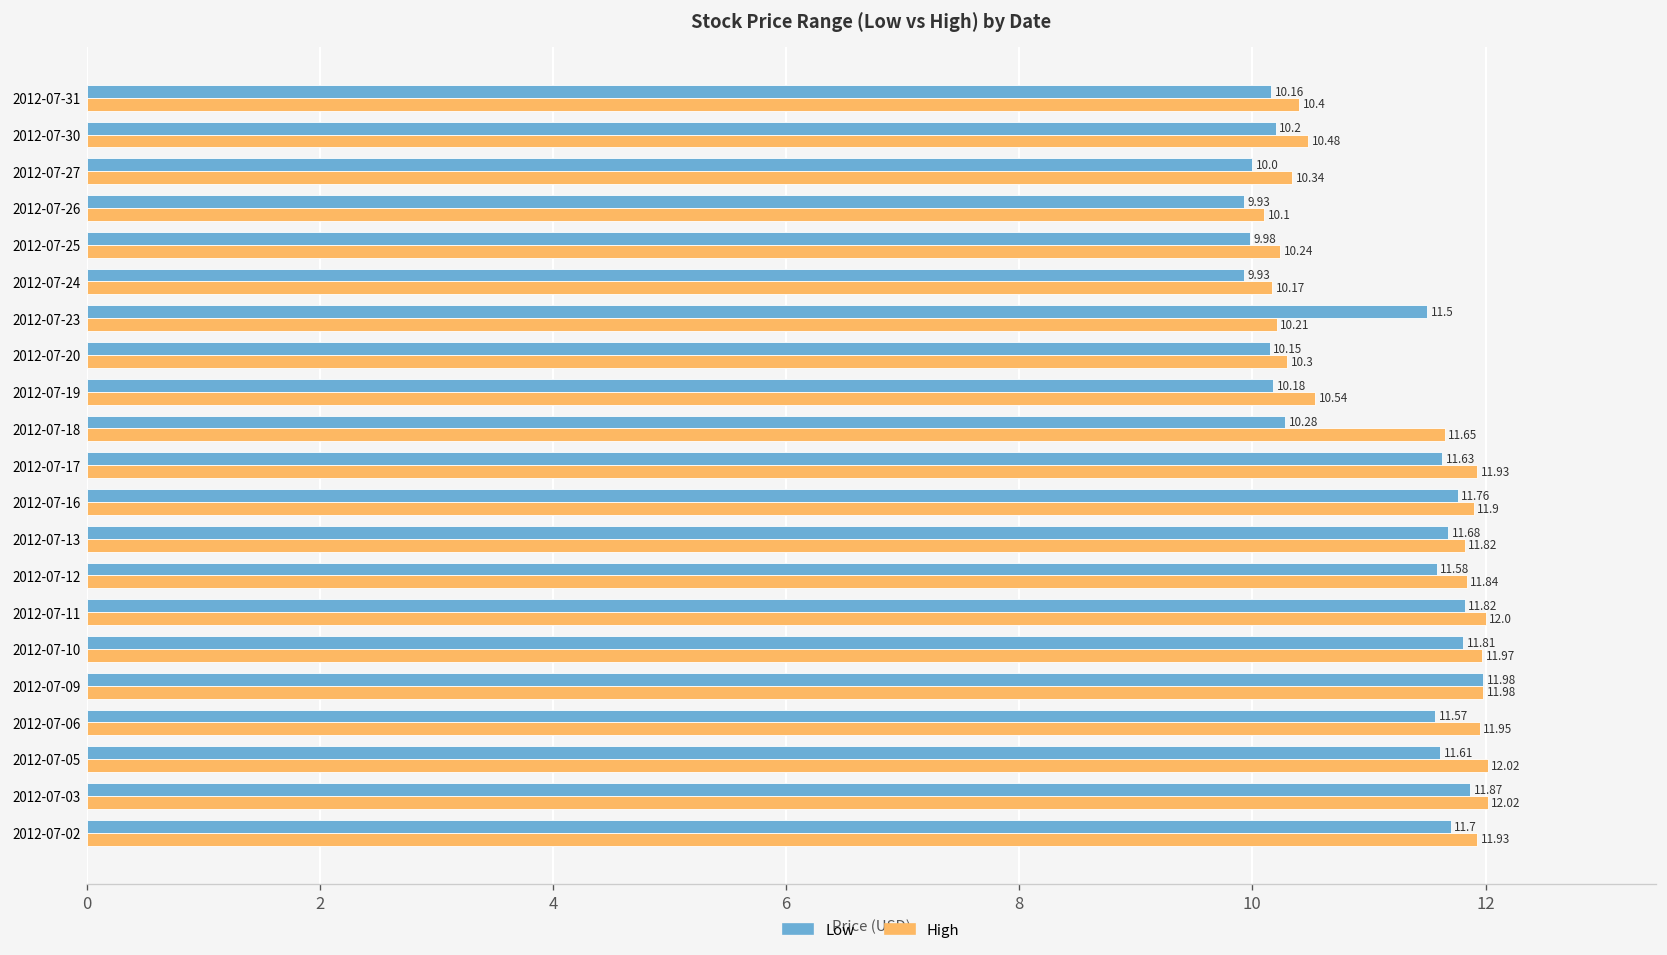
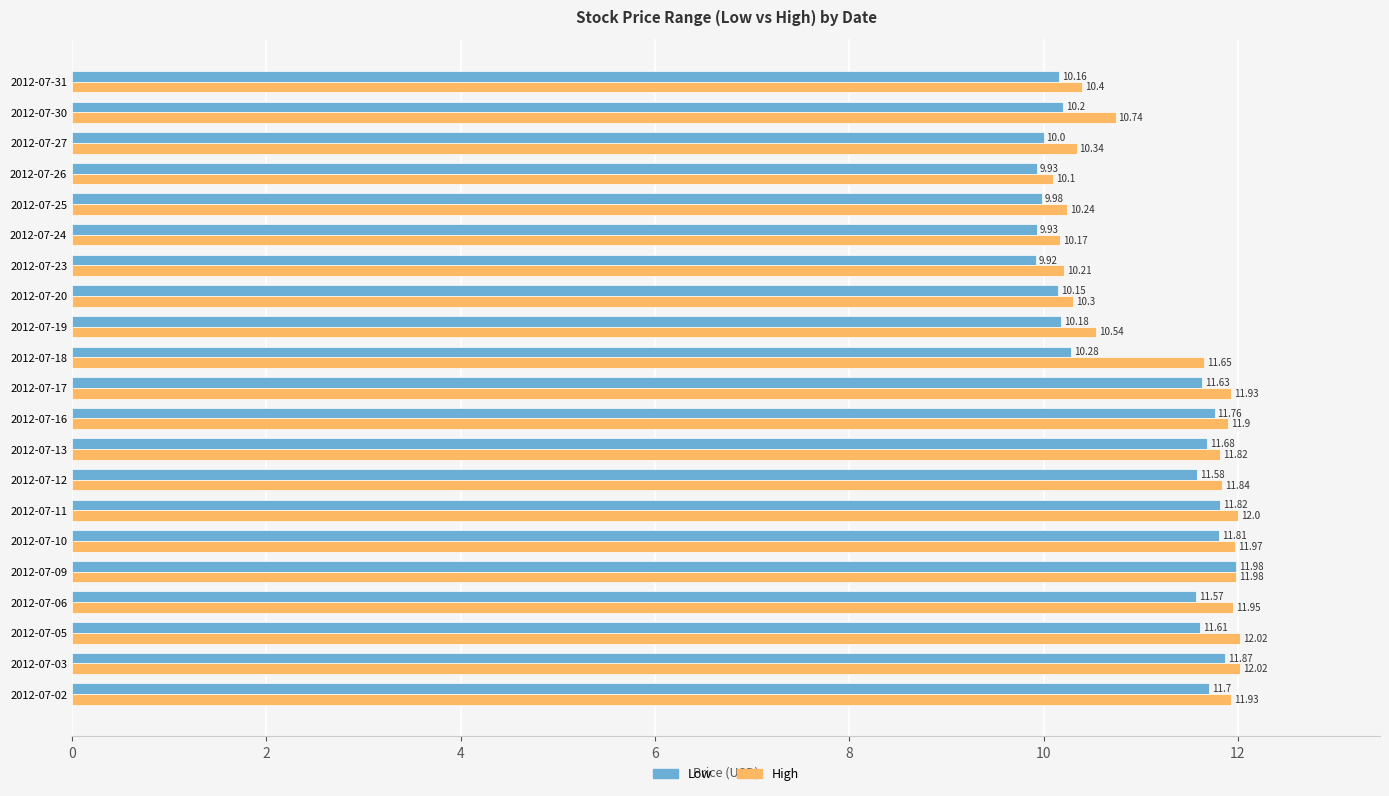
High, 2012-07-30: 10.48 -> 10.74
Low, 2012-07-23: 11.5 -> 9.92
